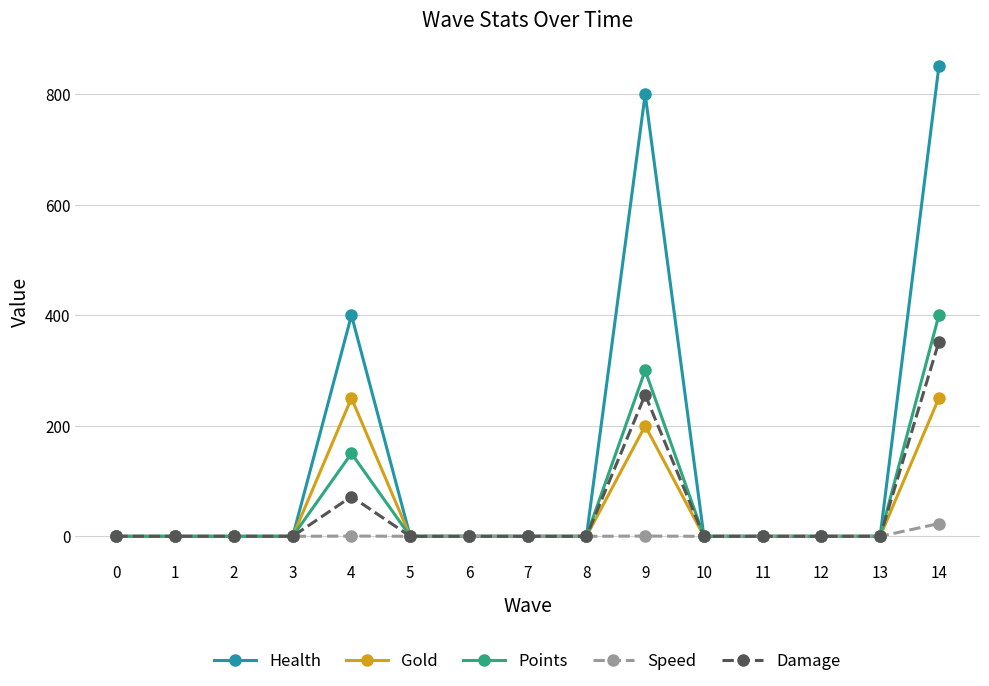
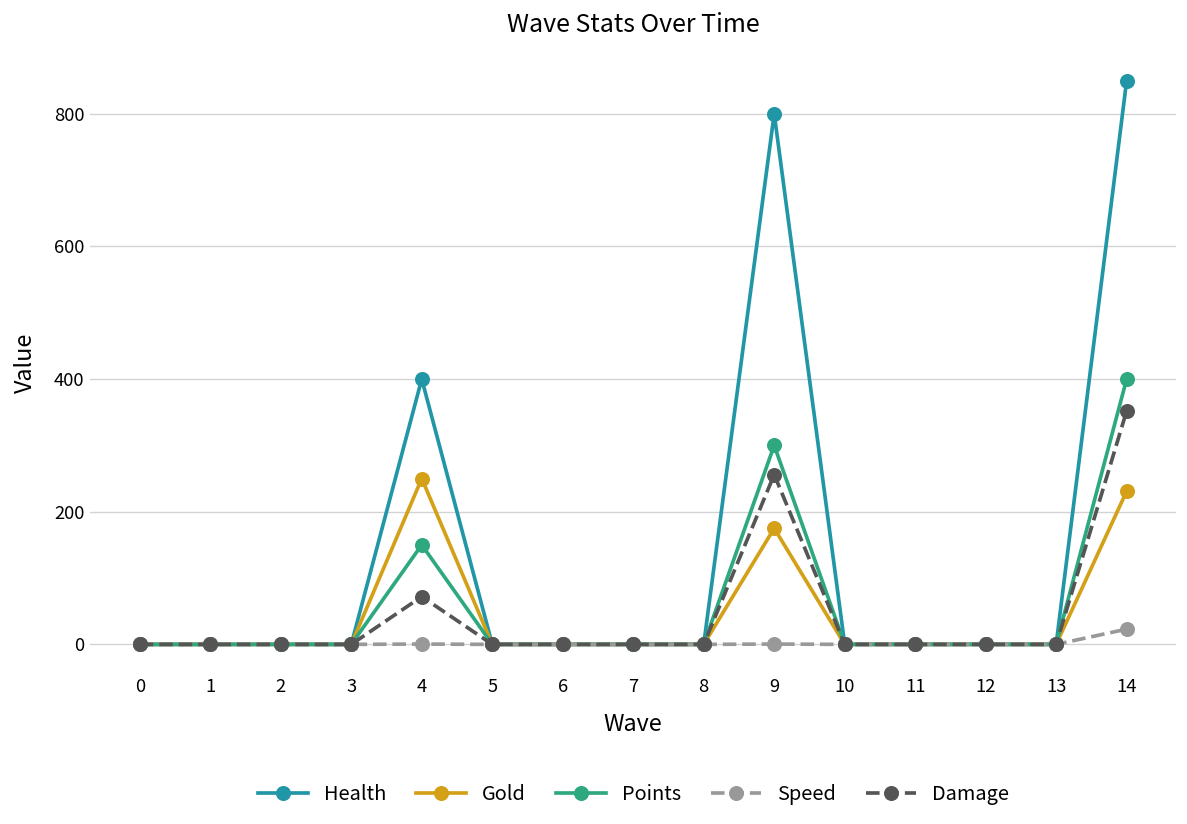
Gold, 9: 200 -> 180
Gold, 14: 250 -> 230
